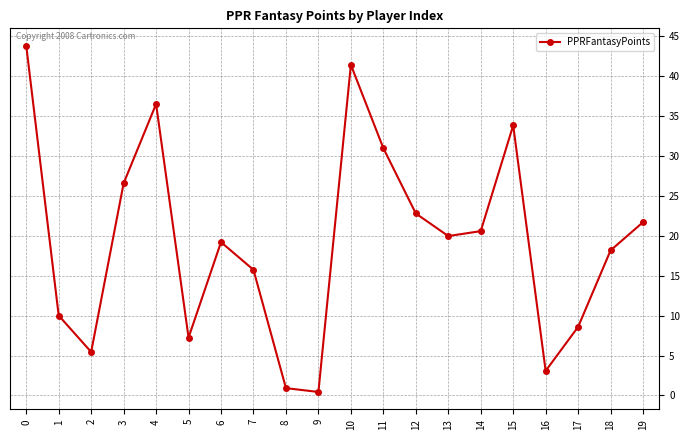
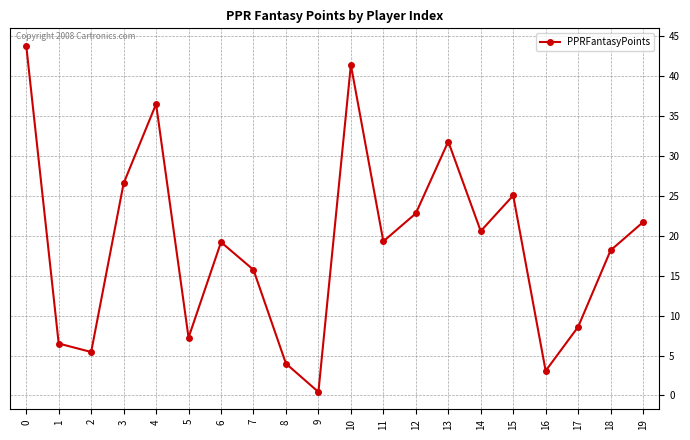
1: 10 -> 7
8: 1 -> 4
11: 31 -> 19
13: 20 -> 32
15: 34 -> 25
